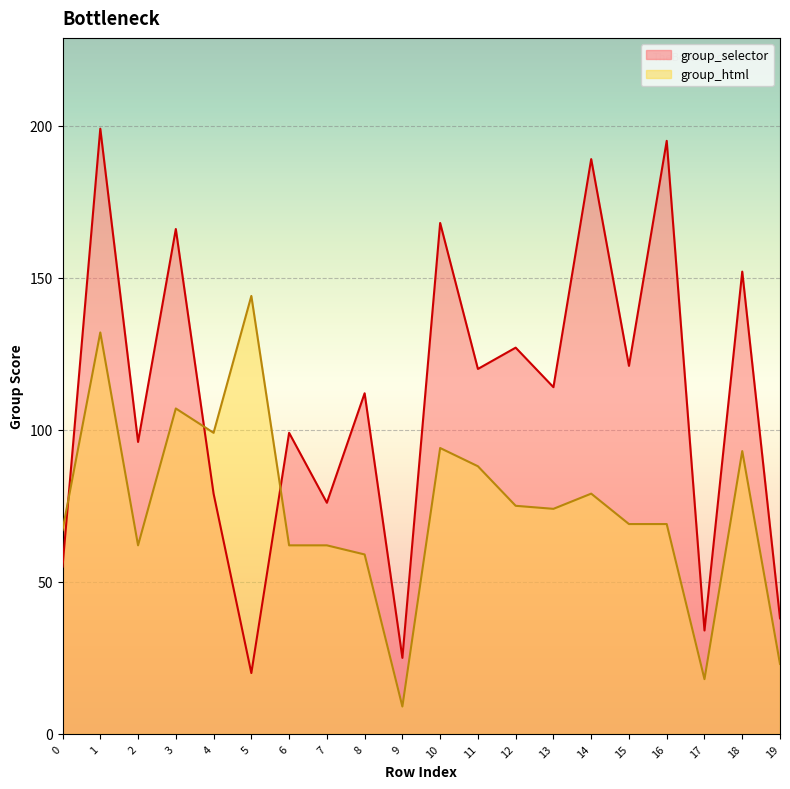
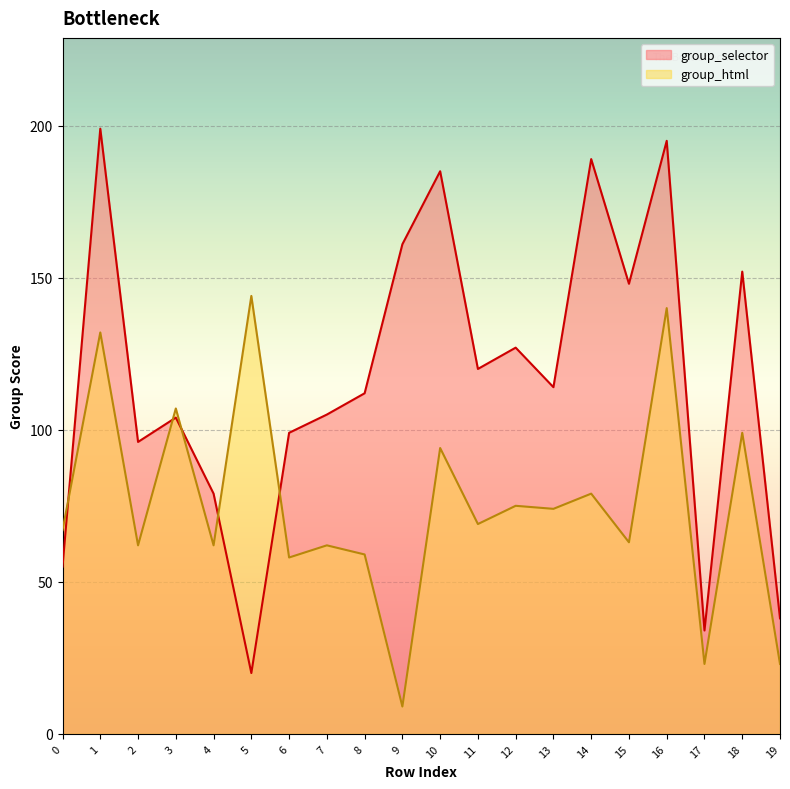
group_selector, 3: 166 -> 104
group_html, 4: 99 -> 62
group_html, 6: 62 -> 58
group_selector, 7: 76 -> 105
group_selector, 9: 25 -> 161
group_selector, 10: 168 -> 185
group_html, 11: 88 -> 69
group_selector, 15: 121 -> 148
group_html, 15: 69 -> 63
group_html, 16: 69 -> 140
group_html, 17: 18 -> 23
group_html, 18: 93 -> 99
